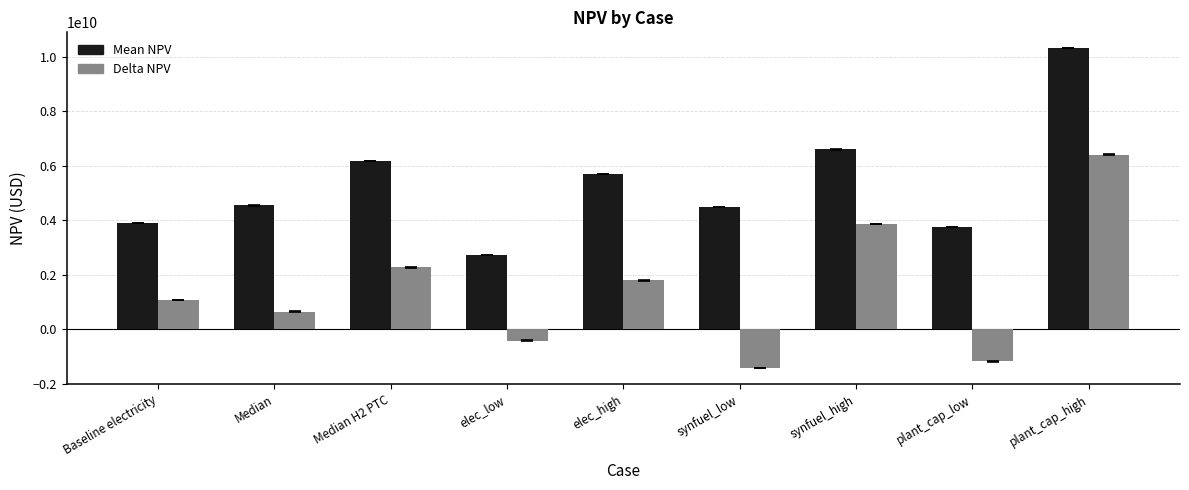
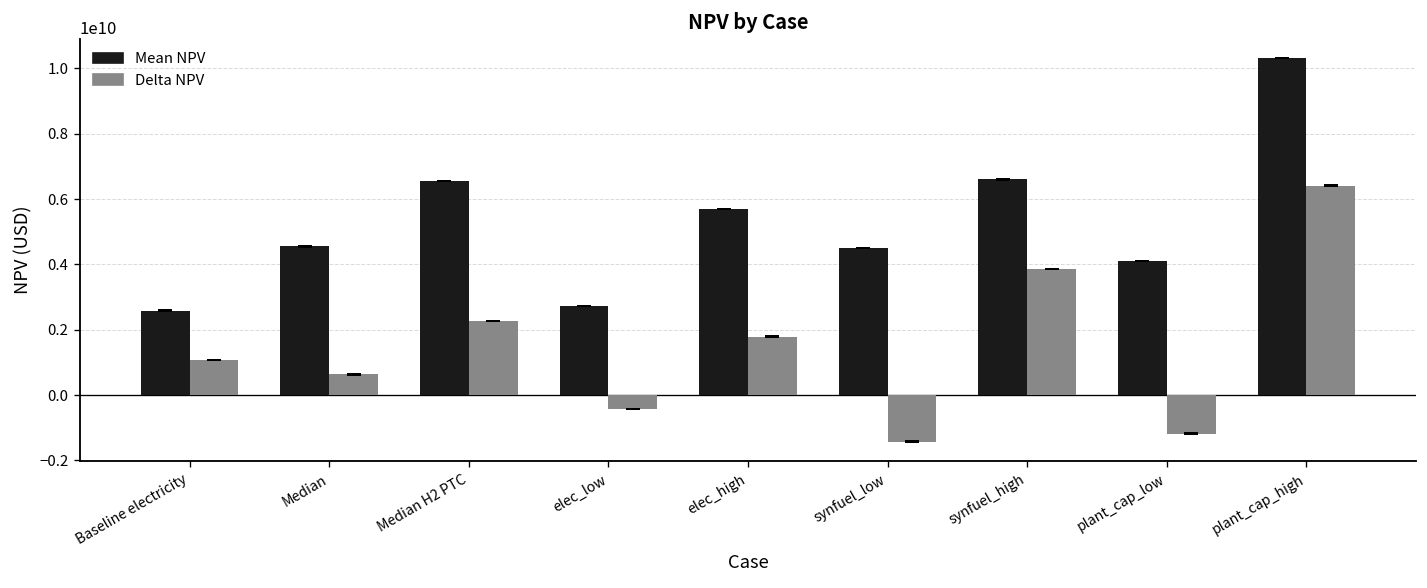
Mean NPV, Baseline electricity: 3900000000 -> 2600000000
Mean NPV, Median H2 PTC: 6200000000 -> 6500000000
Mean NPV, plant_cap_low: 3800000000 -> 4100000000
